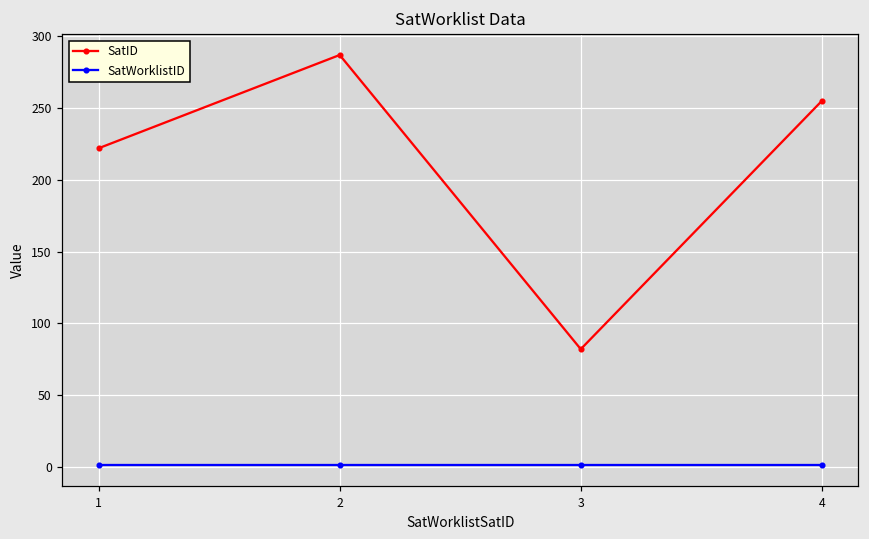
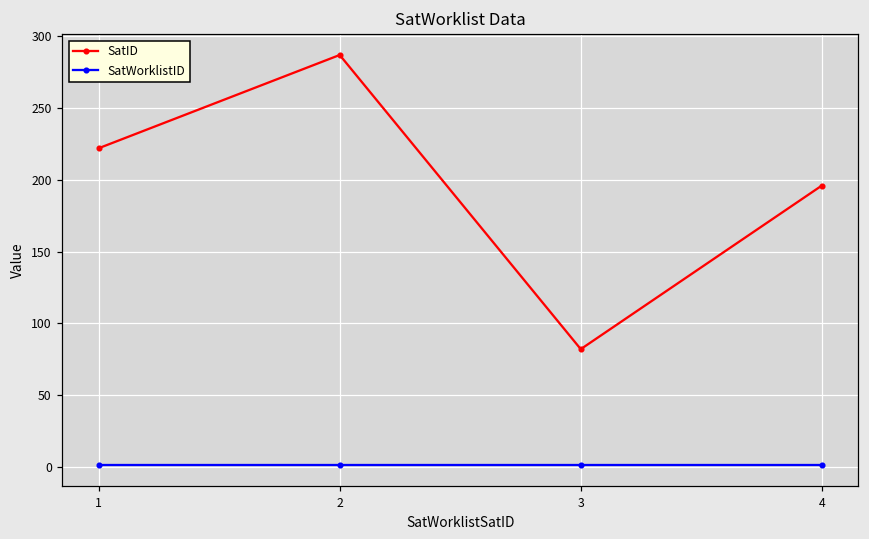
SatID, 4: 255 -> 196
